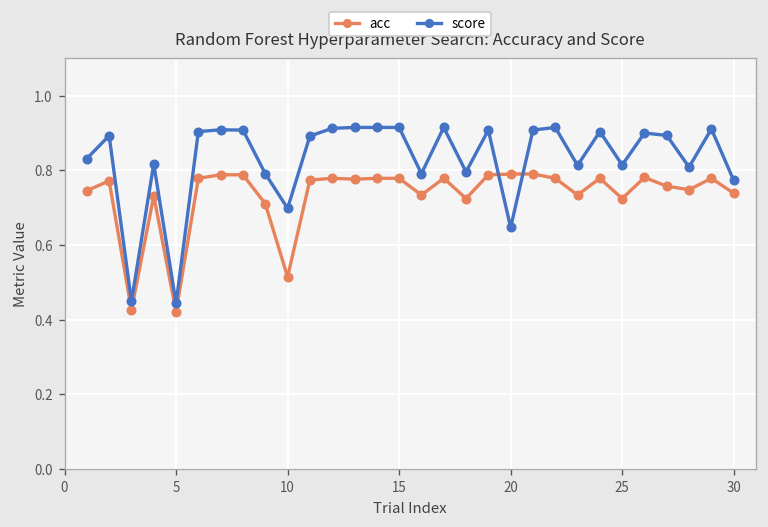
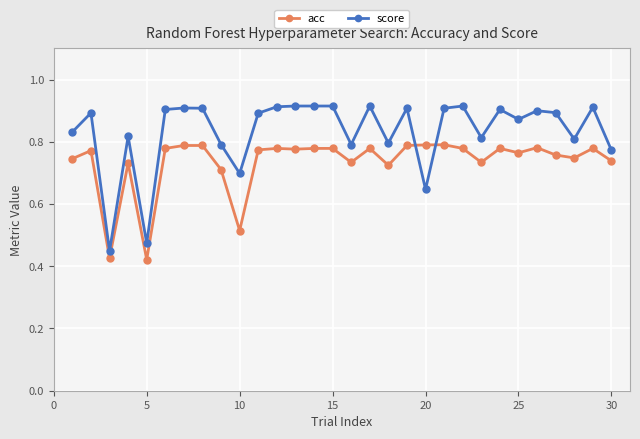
score, 5: 0.44 -> 0.47
acc, 25: 0.72 -> 0.76
score, 25: 0.81 -> 0.87
